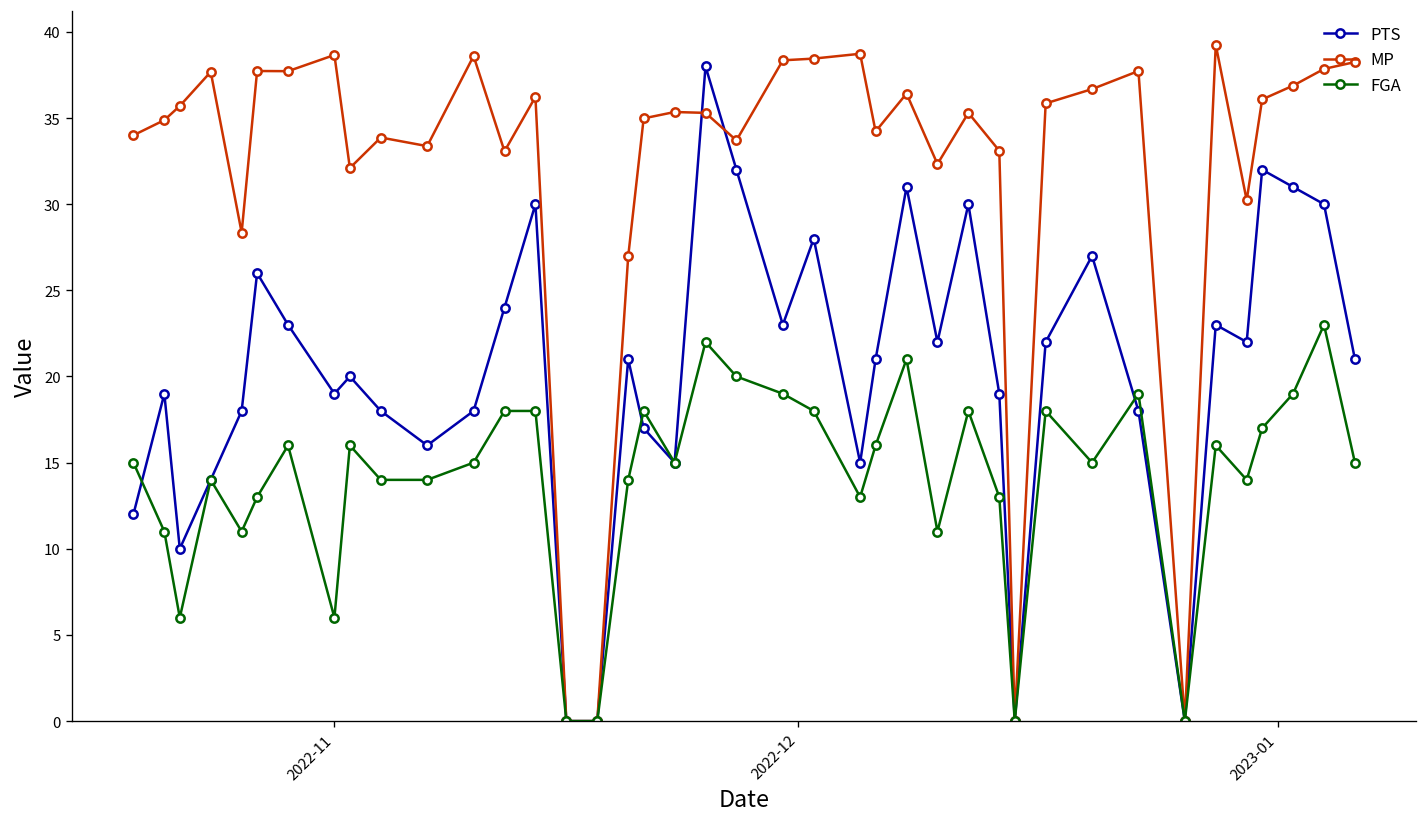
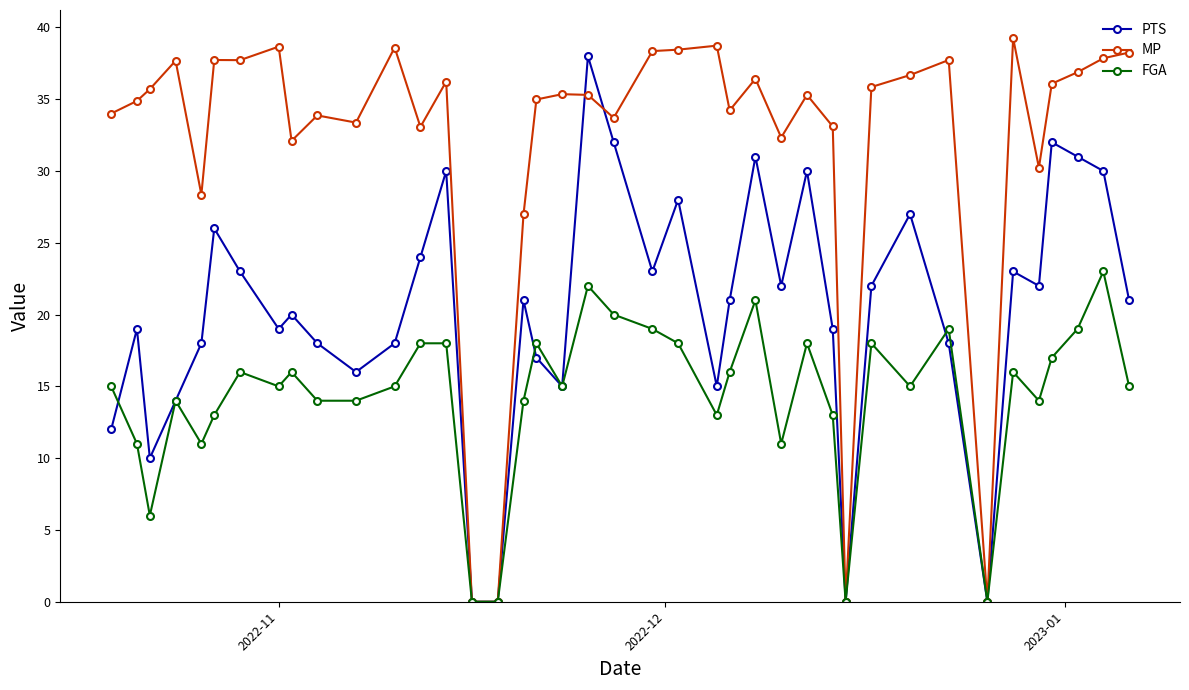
FGA, 2022-11: 6 -> 15
